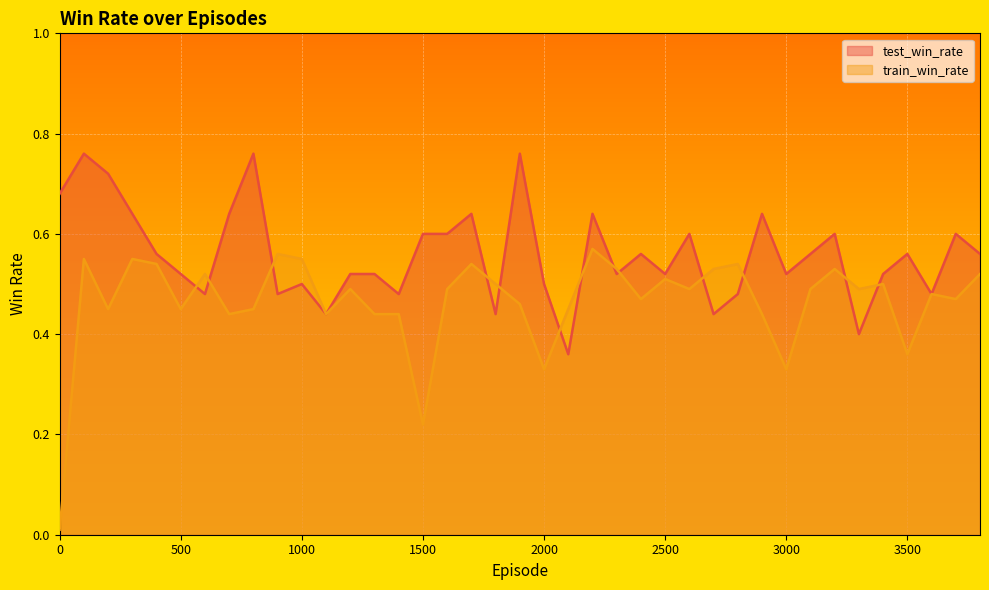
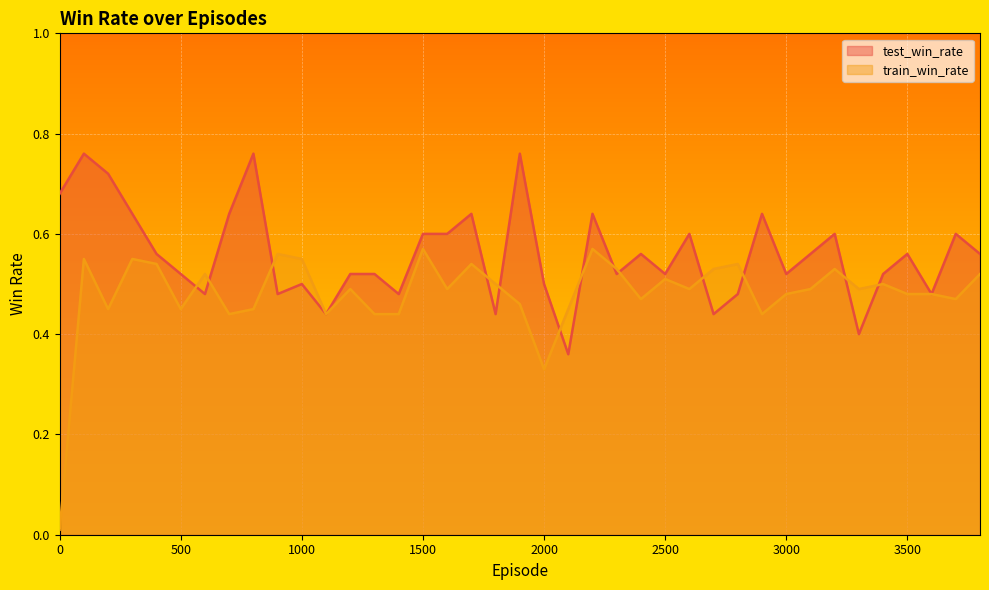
train_win_rate, 1500: 0.22 -> 0.57
train_win_rate, 3000: 0.33 -> 0.48
train_win_rate, 3500: 0.36 -> 0.48
